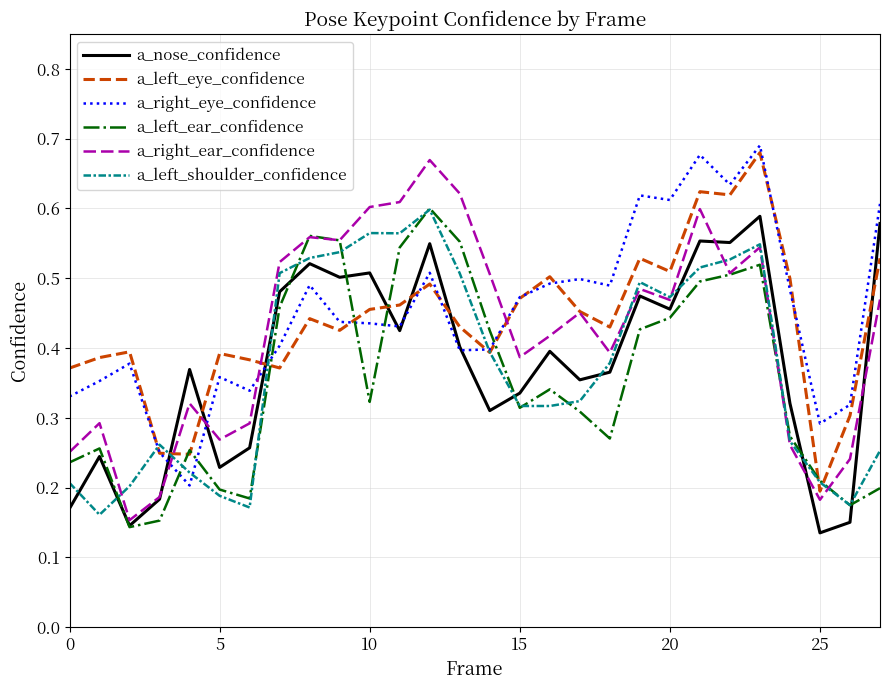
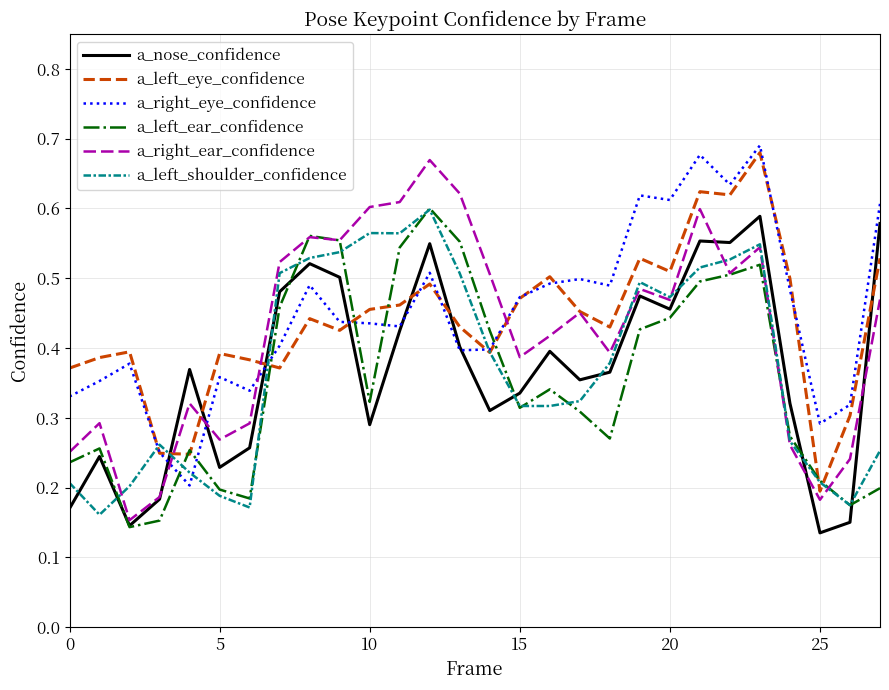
a_nose_confidence, 10: 0.51 -> 0.29
